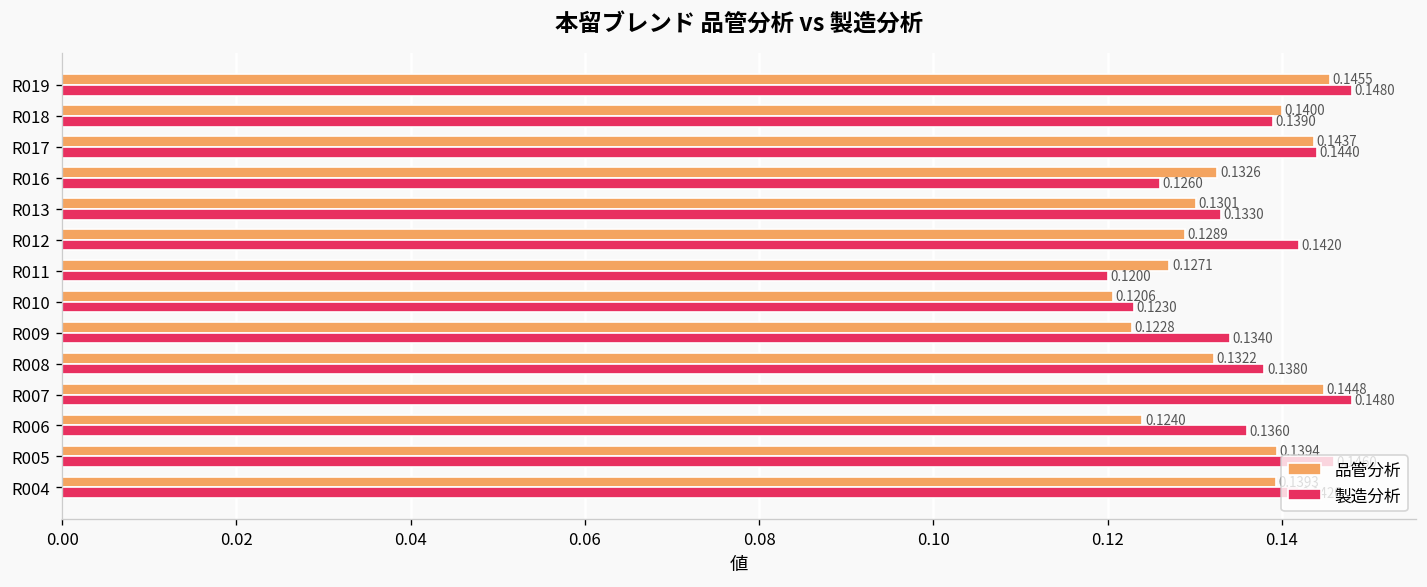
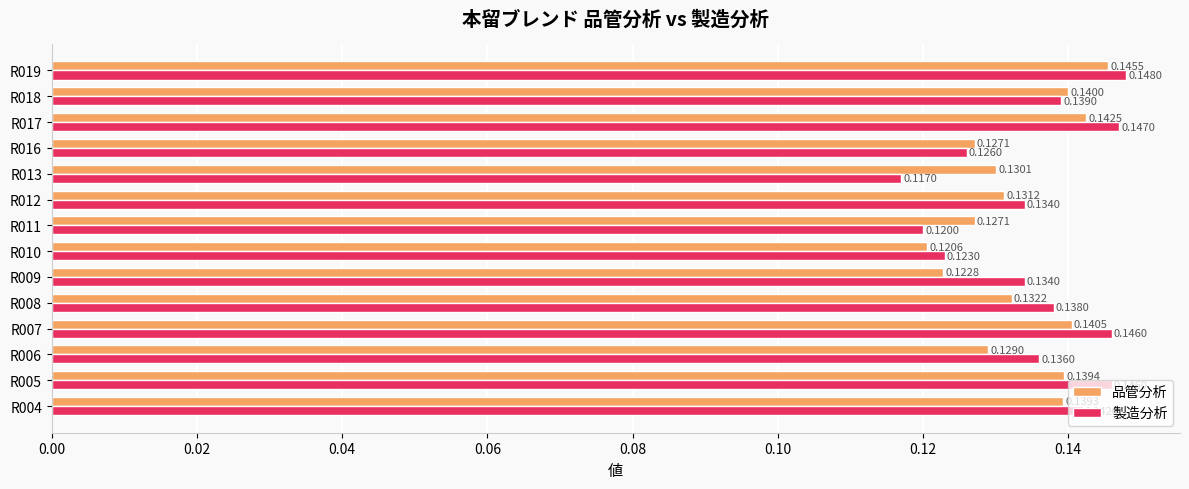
品管分析, R017: 0.1437 -> 0.1425
製造分析, R017: 0.1440 -> 0.1470
品管分析, R016: 0.1326 -> 0.1271
製造分析, R013: 0.1330 -> 0.1170
品管分析, R012: 0.1289 -> 0.1312
製造分析, R012: 0.1420 -> 0.1340
品管分析, R007: 0.1448 -> 0.1405
製造分析, R007: 0.1480 -> 0.1460
品管分析, R006: 0.1240 -> 0.1290
